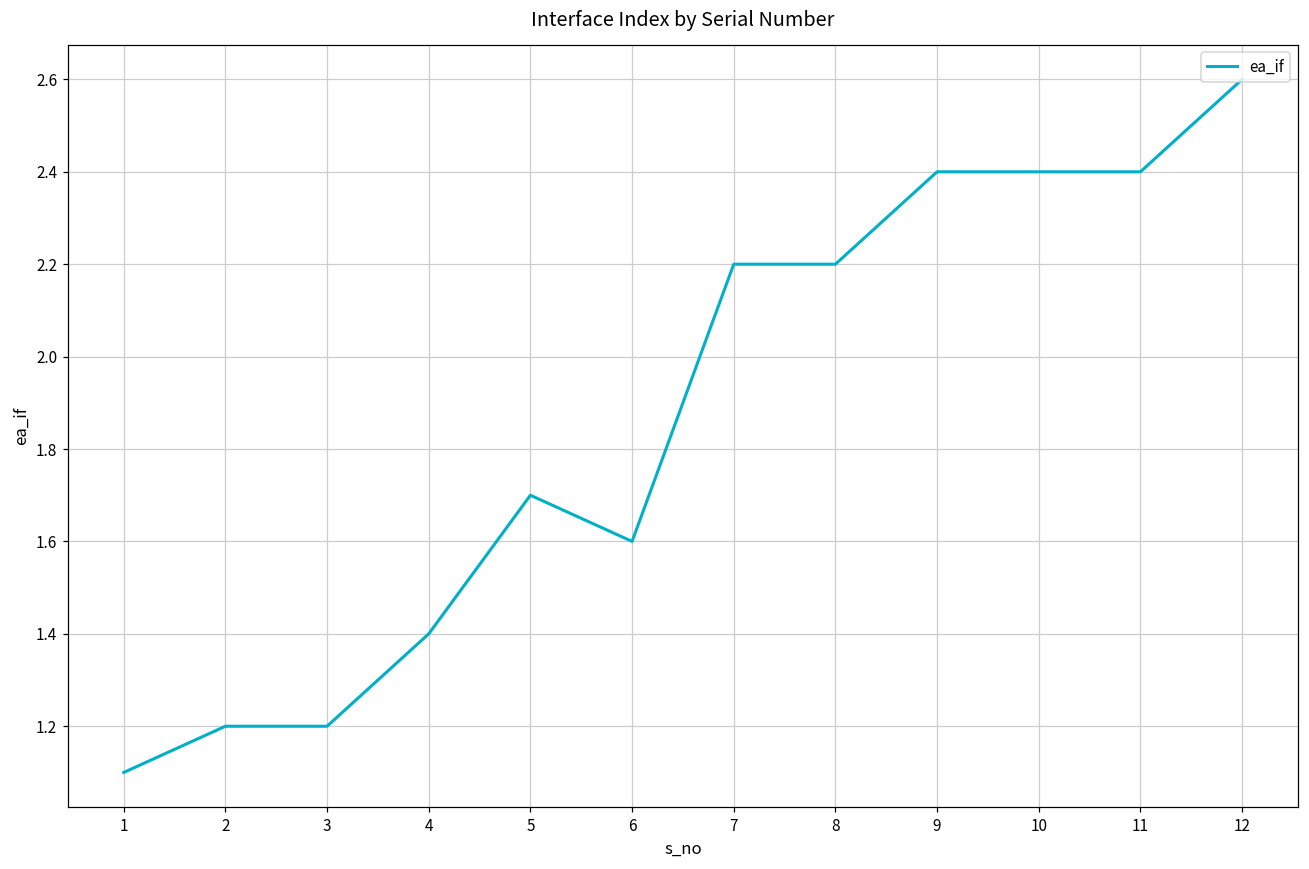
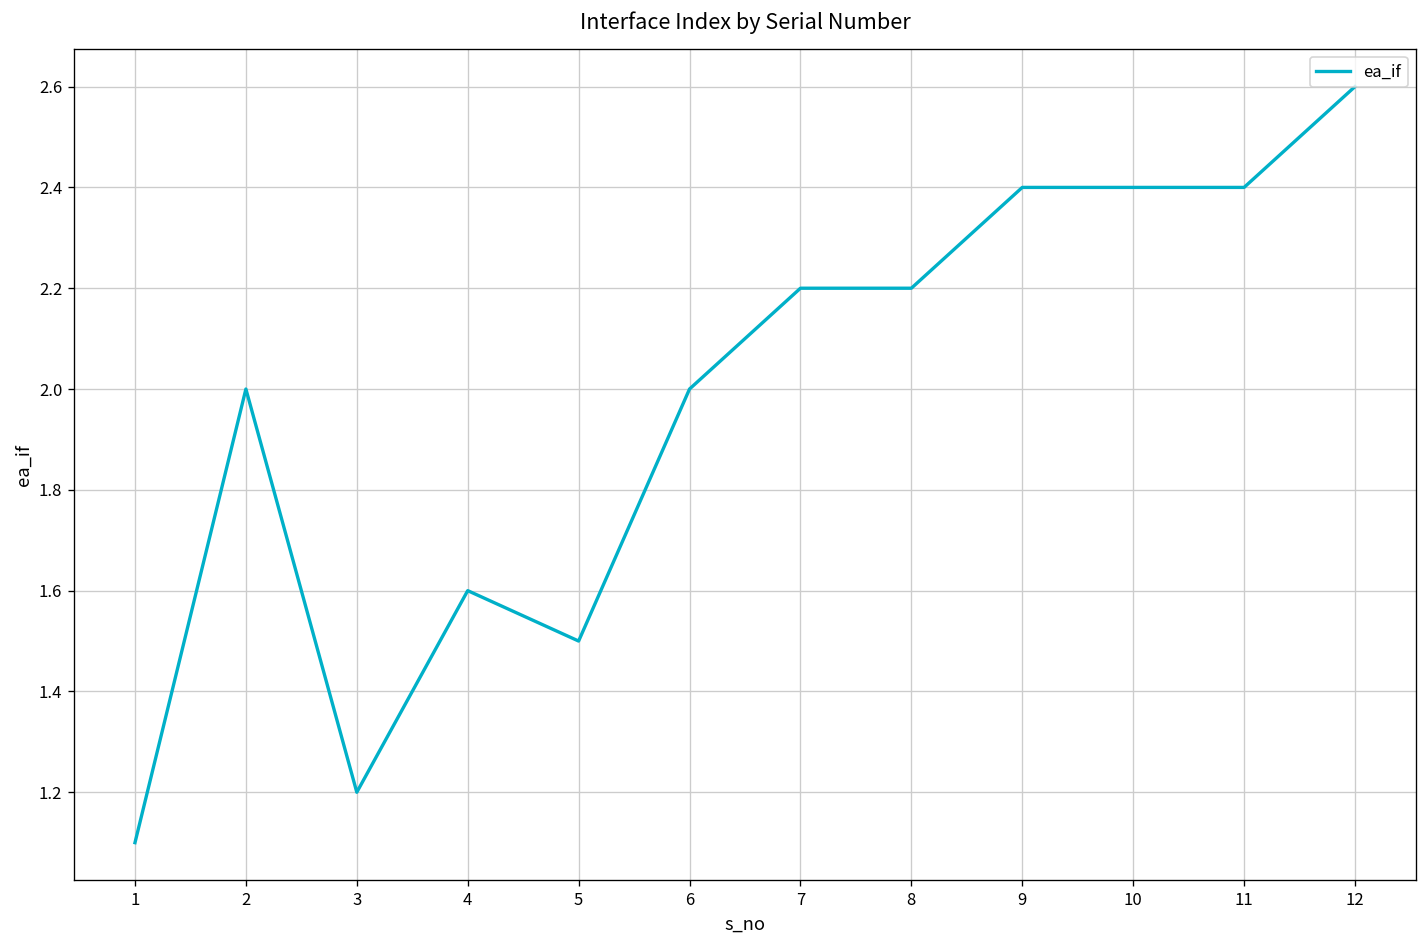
2: 1.2 -> 2.0
4: 1.4 -> 1.6
5: 1.7 -> 1.5
6: 1.6 -> 2.0
